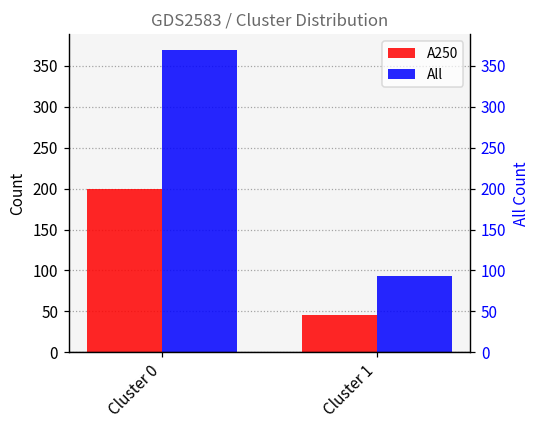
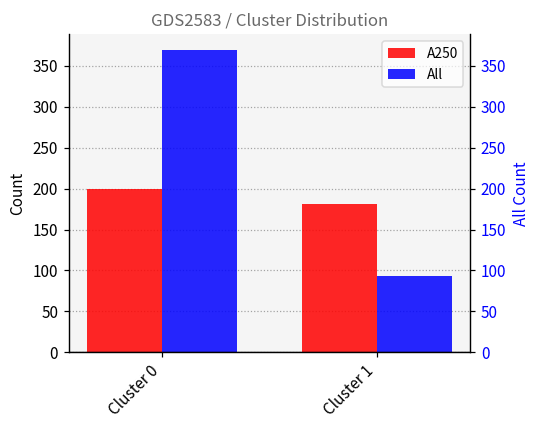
A250, Cluster 1: 50 -> 180
